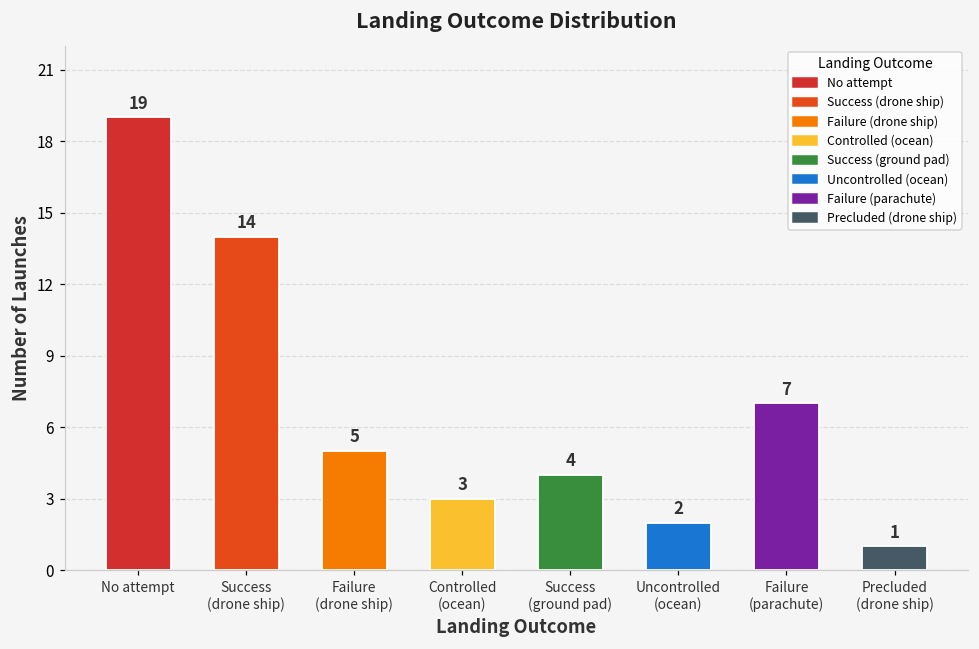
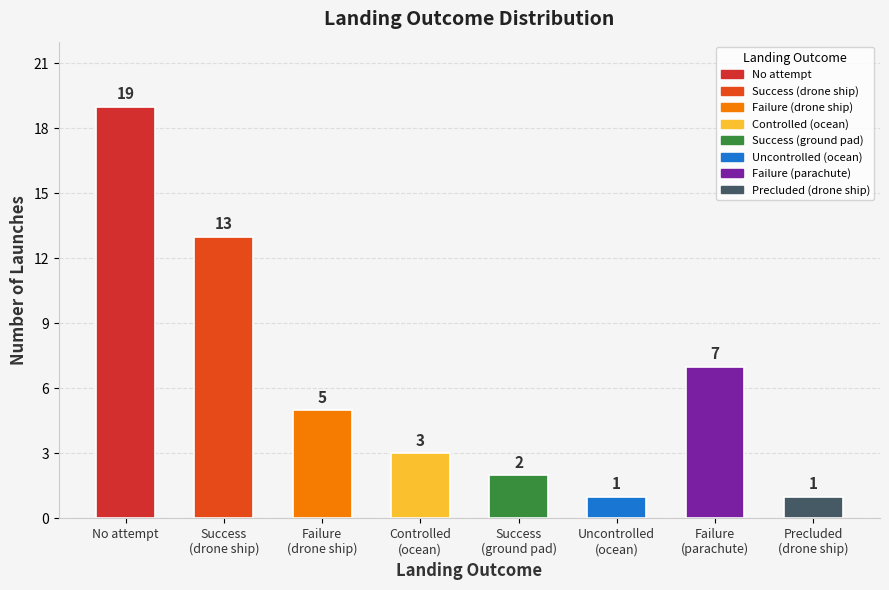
Success (drone ship): 14 -> 13
Success (ground pad): 4 -> 2
Uncontrolled (ocean): 2 -> 1
